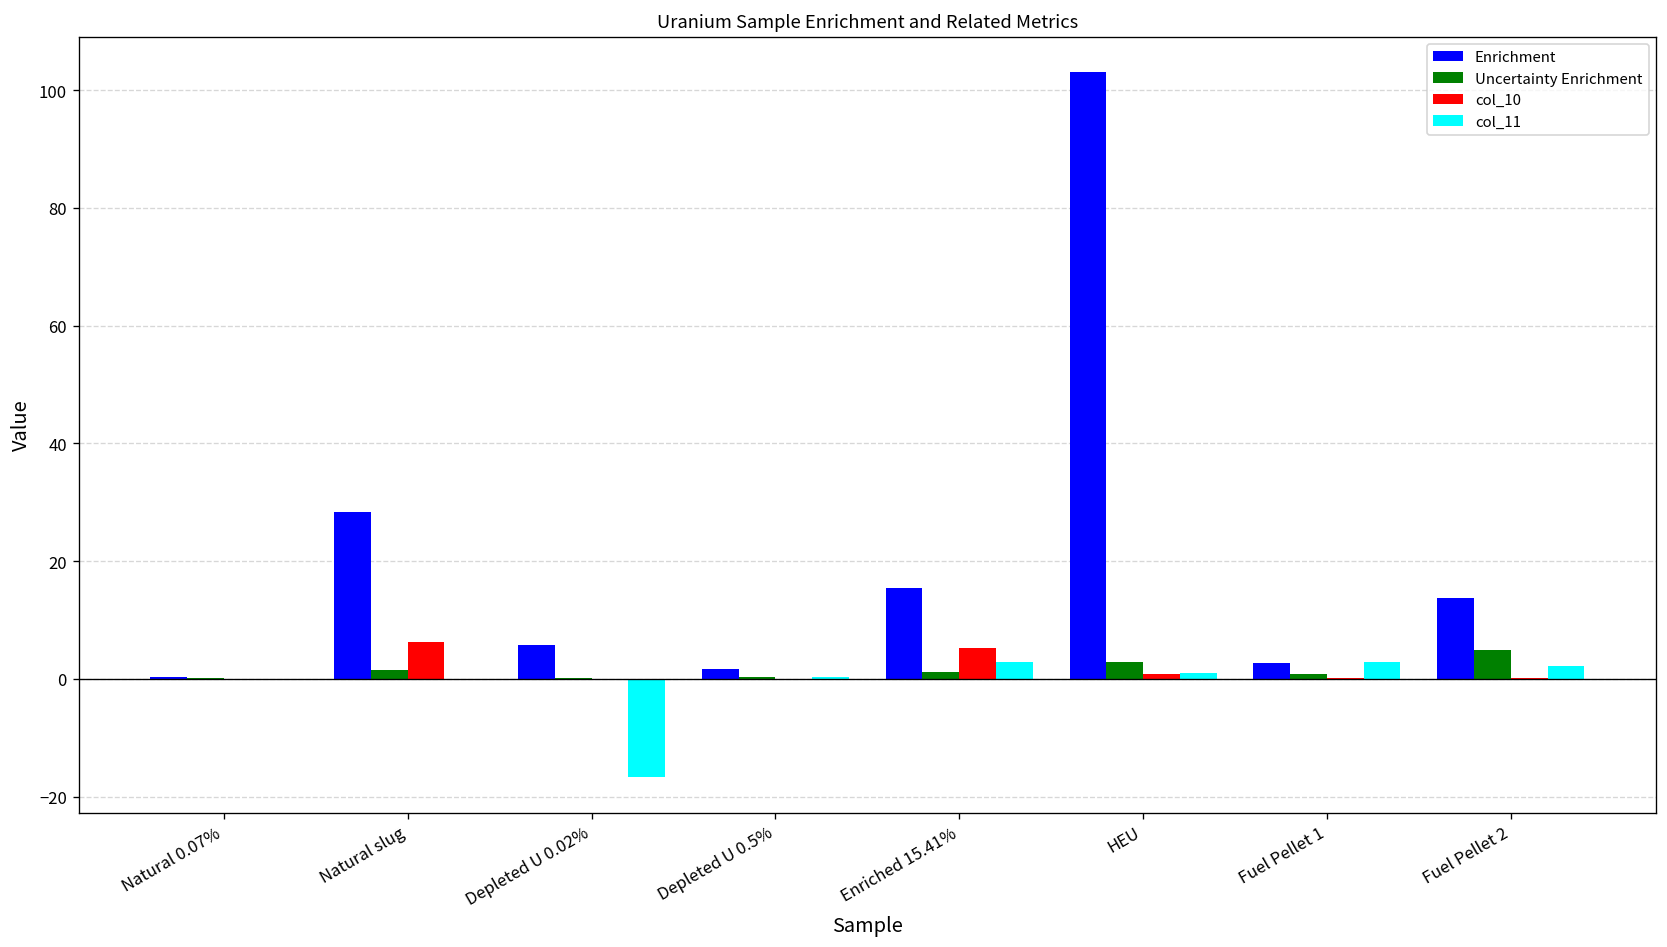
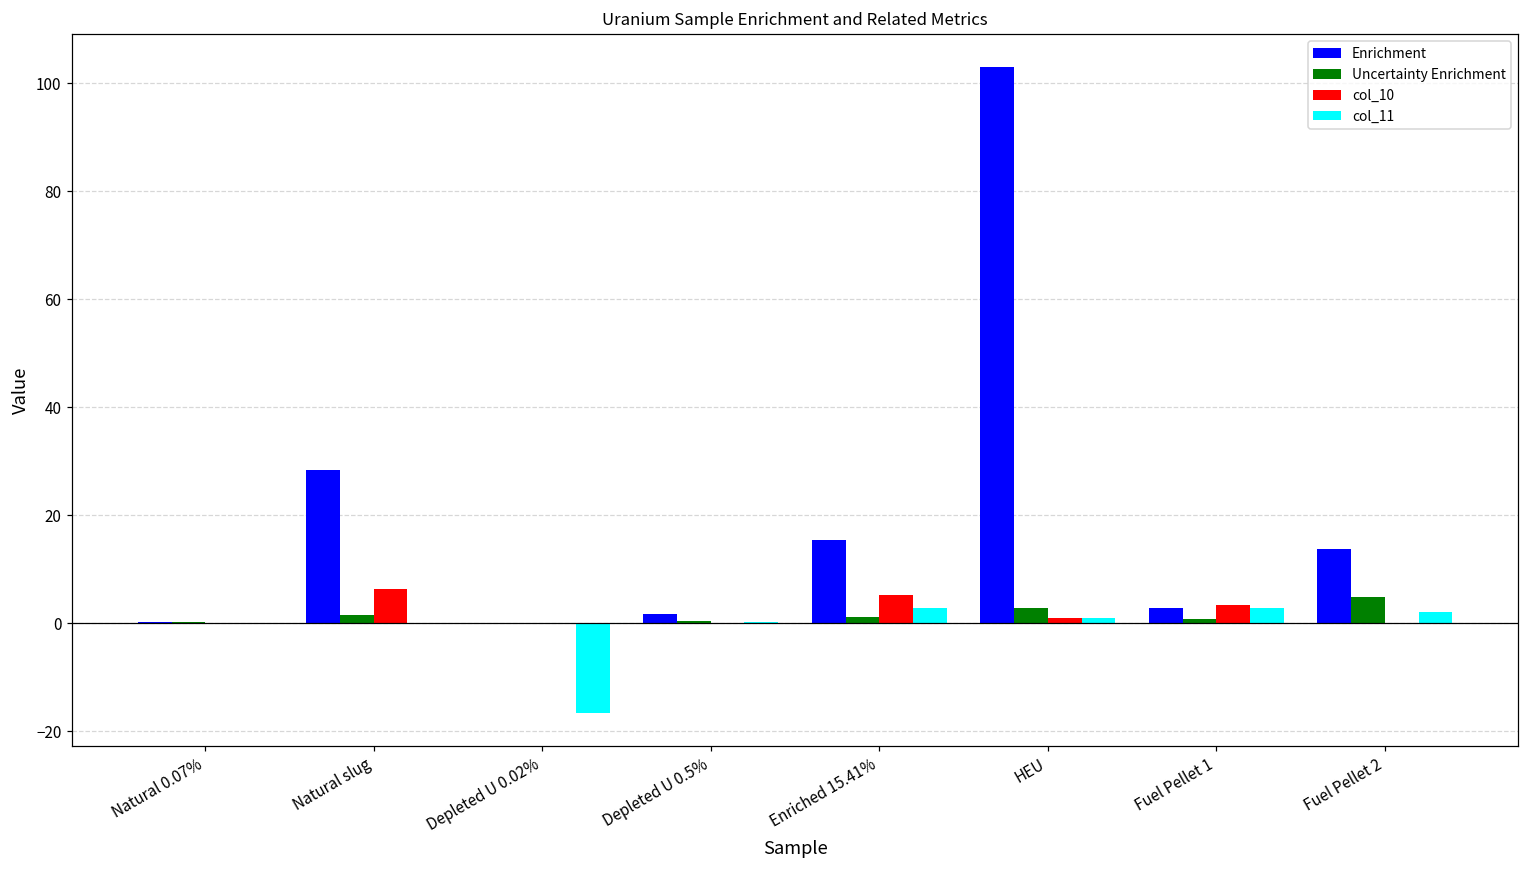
Enrichment, Depleted U 0.02%: 6 -> 0
col_10, Fuel Pellet 1: 0 -> 3
